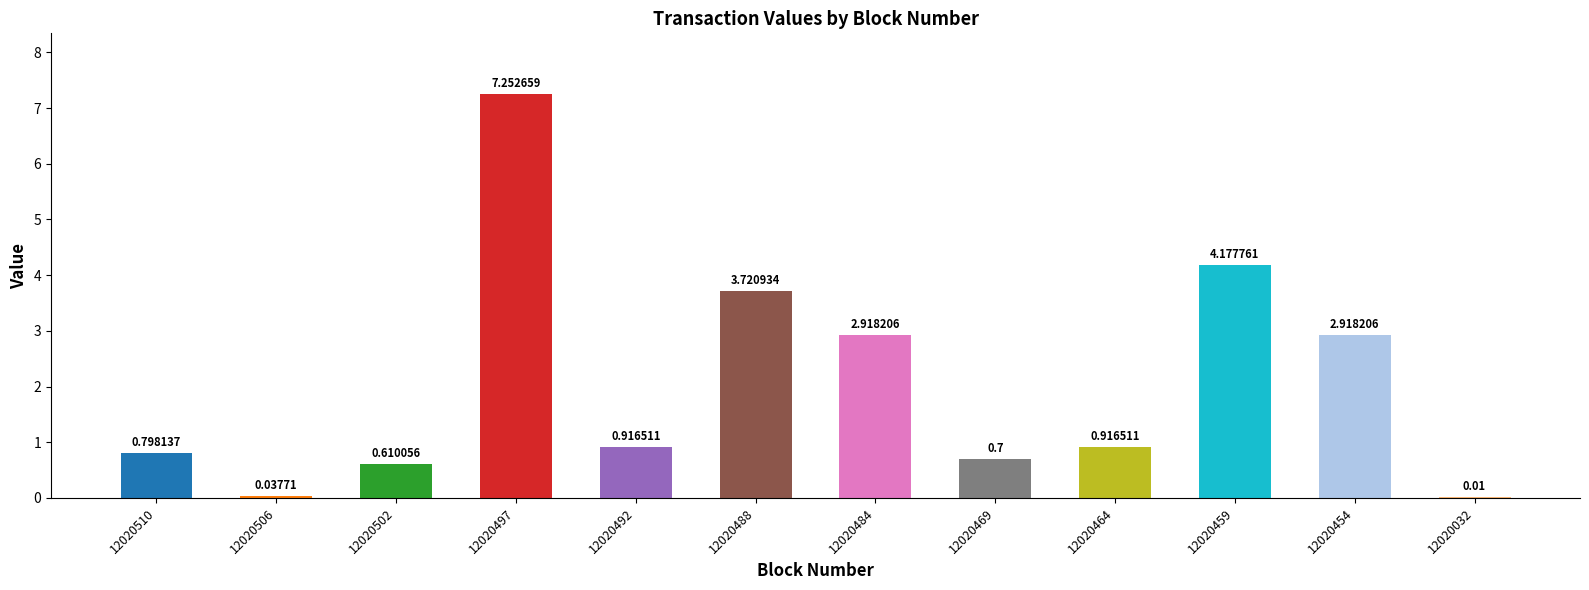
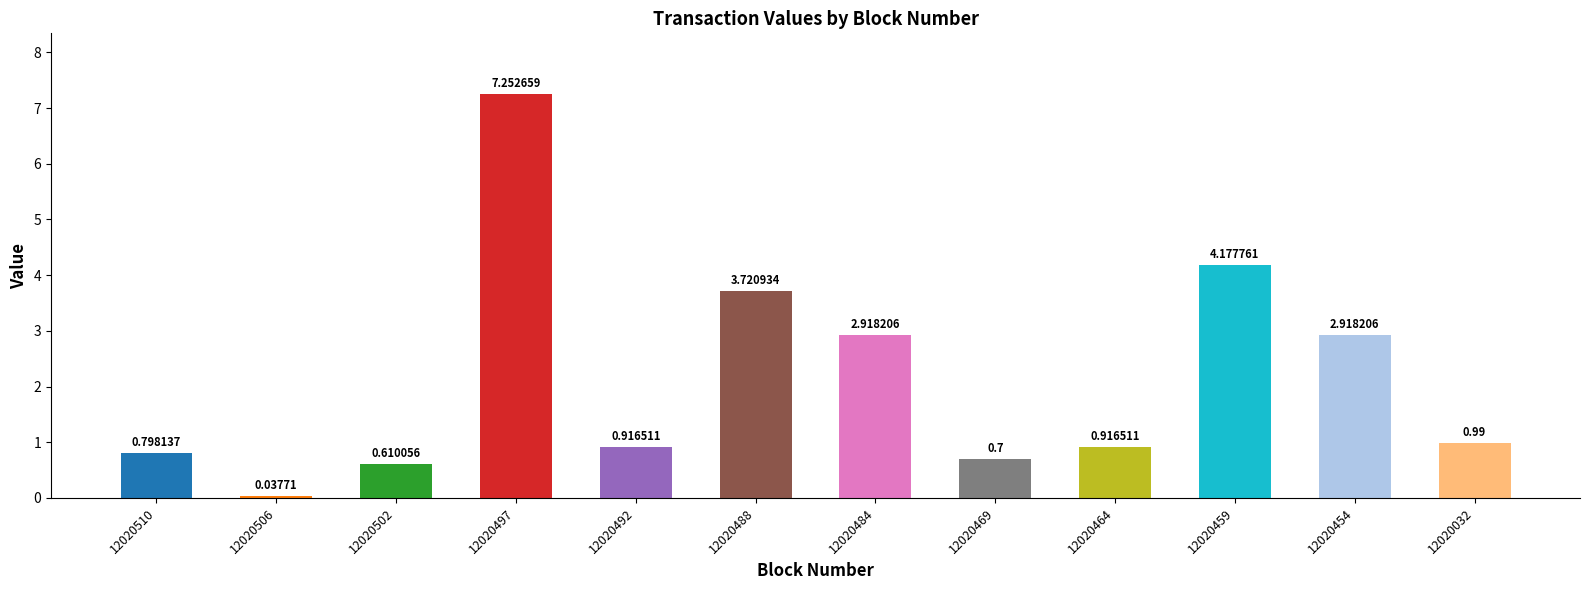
12020032: 0.01 -> 0.99
